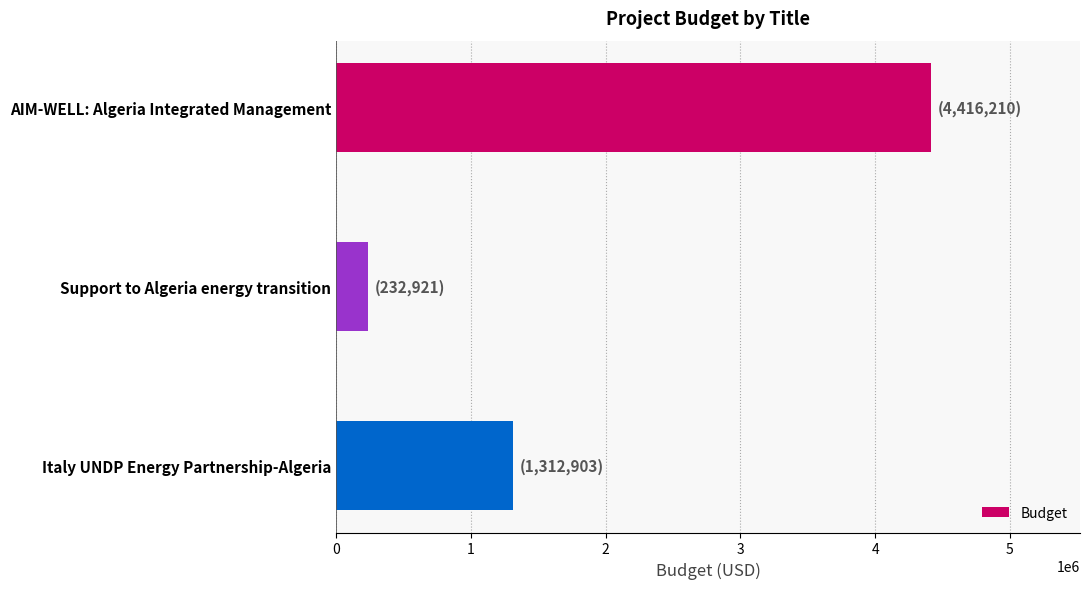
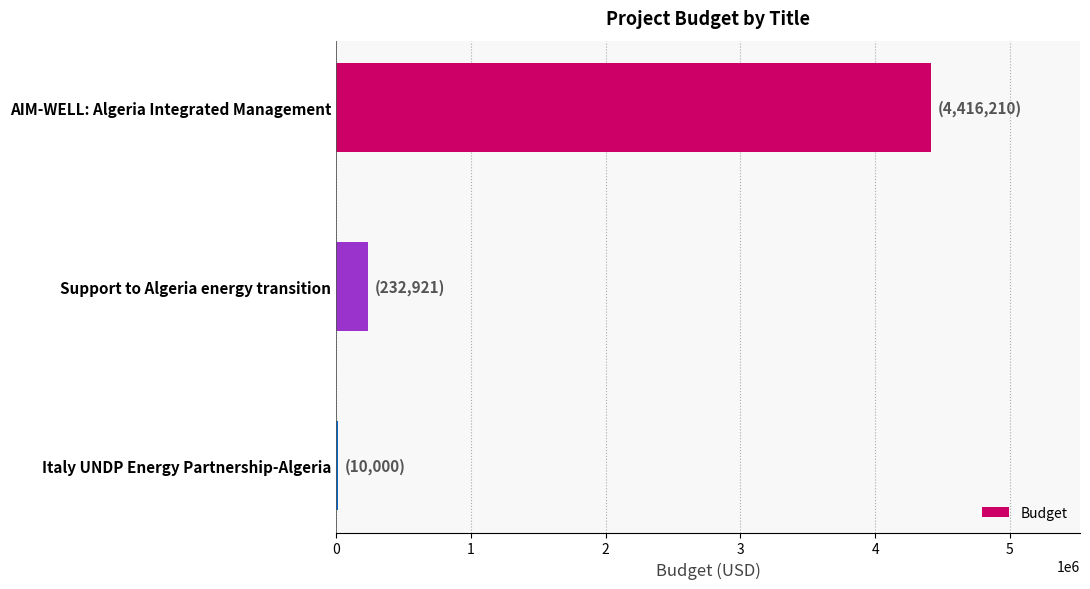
Italy UNDP Energy Partnership-Algeria: (1,312,903) -> (10,000)
